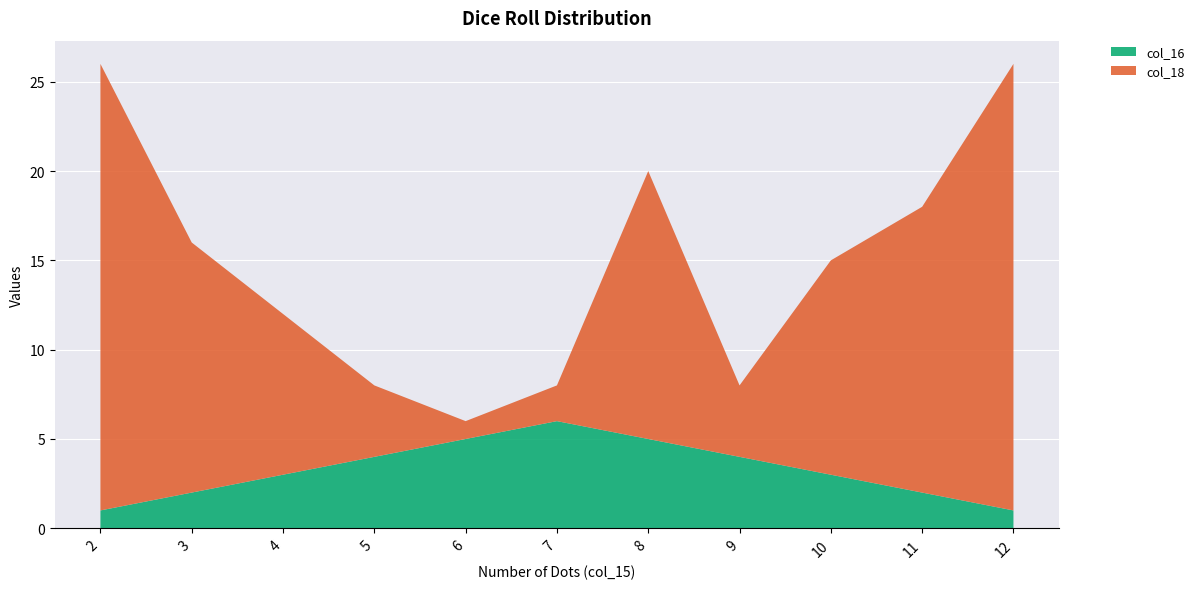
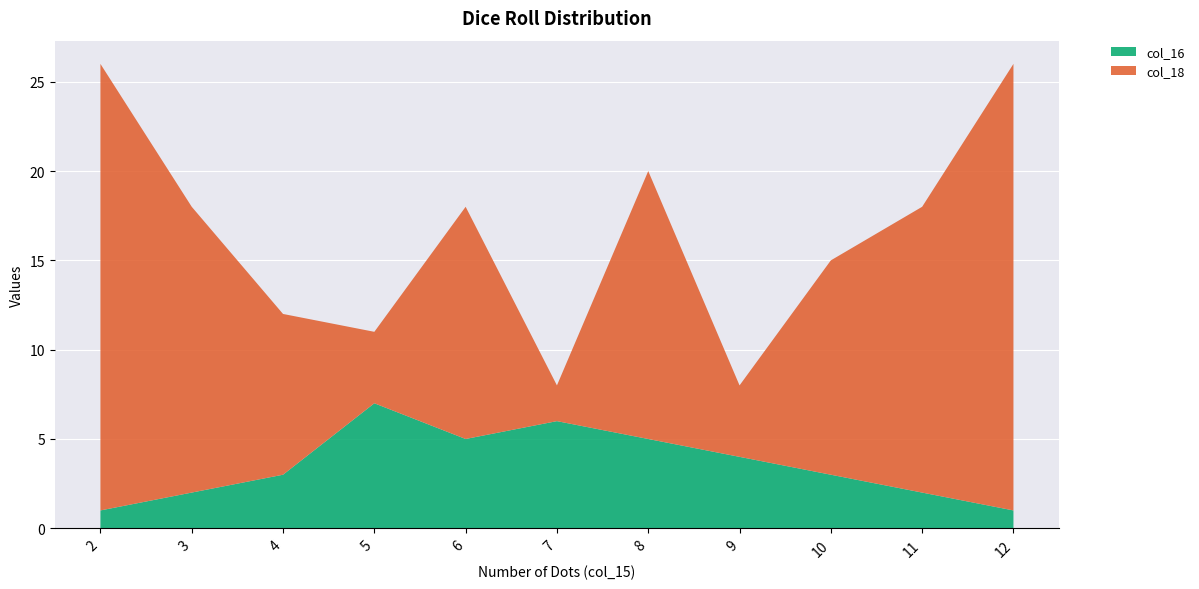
col_18, 3: 14 -> 16
col_16, 5: 4 -> 7
col_18, 6: 1 -> 13
